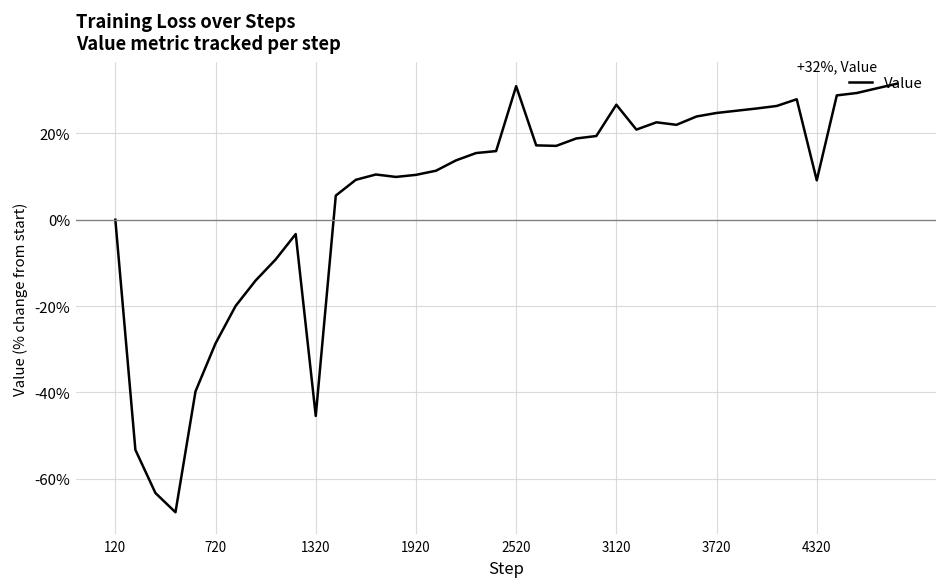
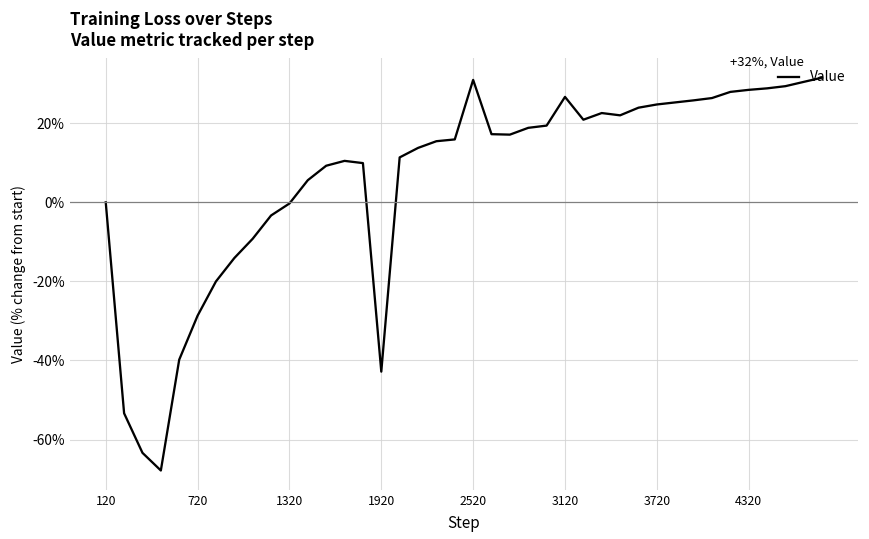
1320: -45% -> 0%
1920: 10% -> -43%
4320: 9% -> 28%
